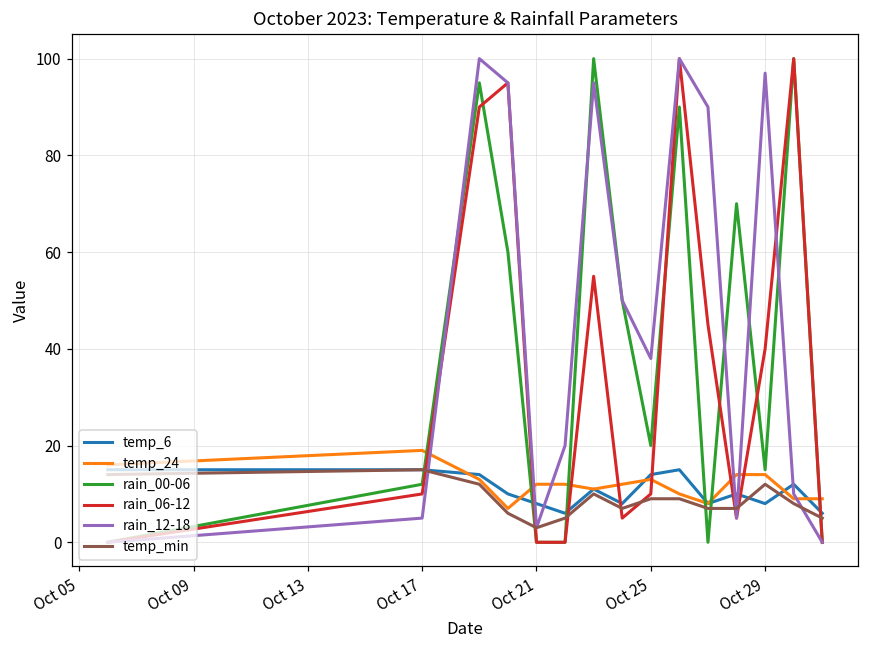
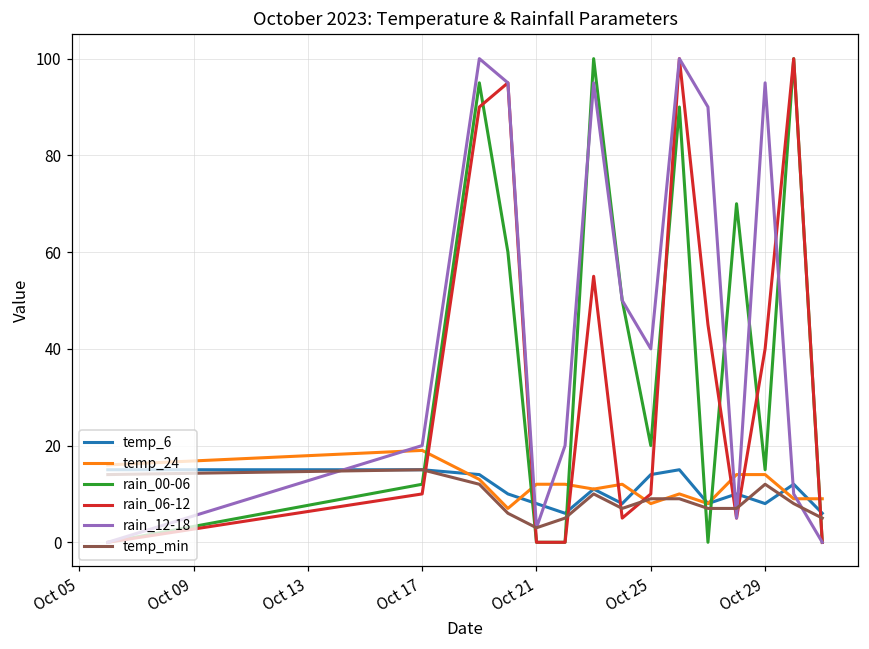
rain_12-18, Oct 17: 5 -> 20
temp_24, Oct 25: 13 -> 8
rain_12-18, Oct 25: 38 -> 40
rain_12-18, Oct 29: 97 -> 95
